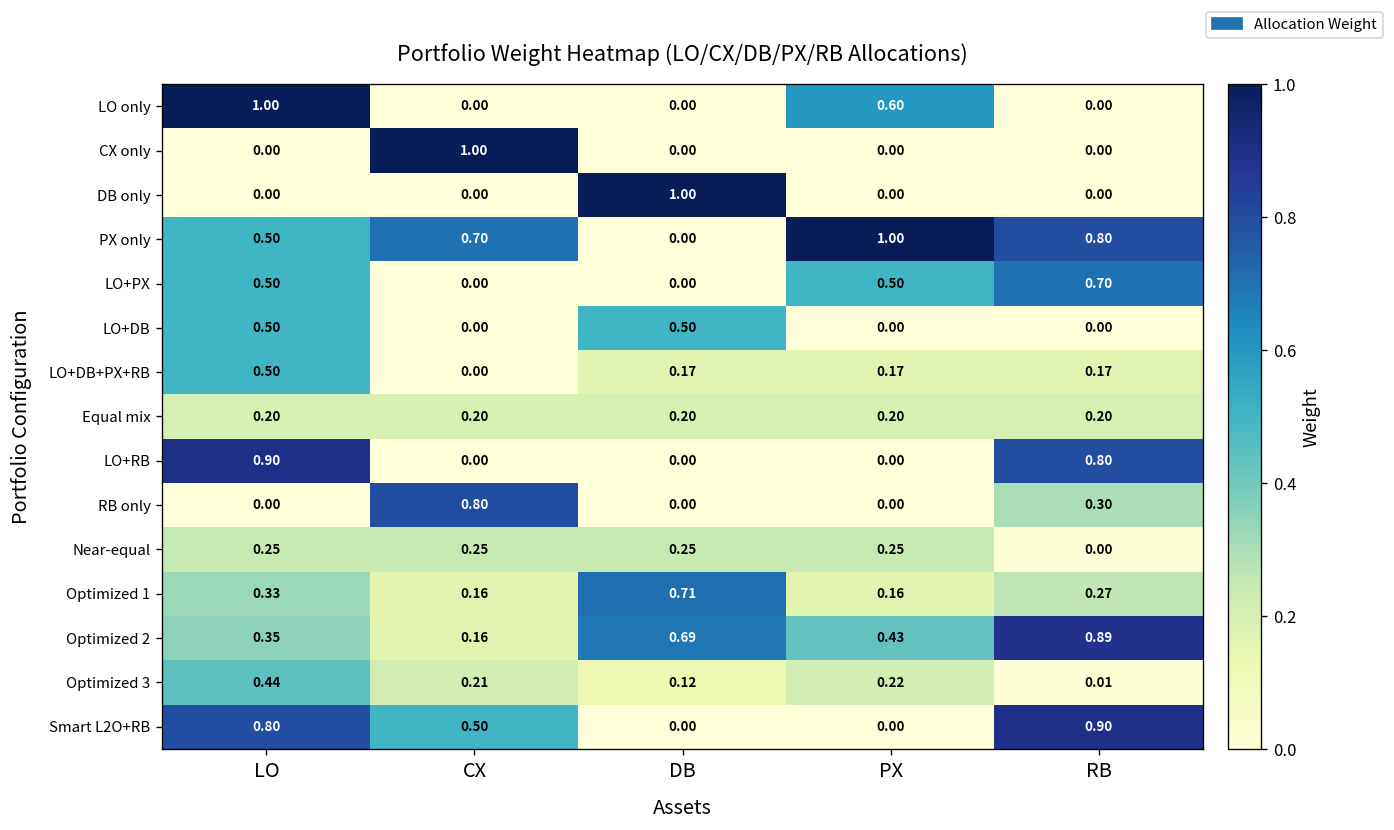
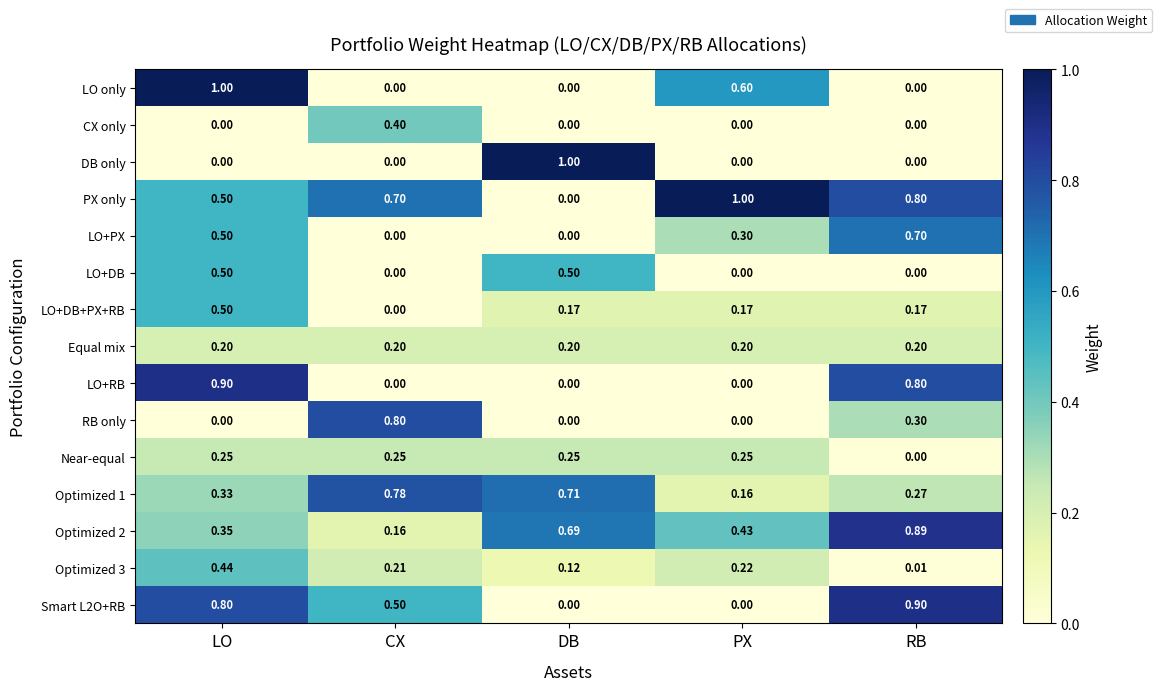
CX only, CX: 1.00 -> 0.40
LO+PX, PX: 0.50 -> 0.30
Optimized 1, CX: 0.16 -> 0.78
